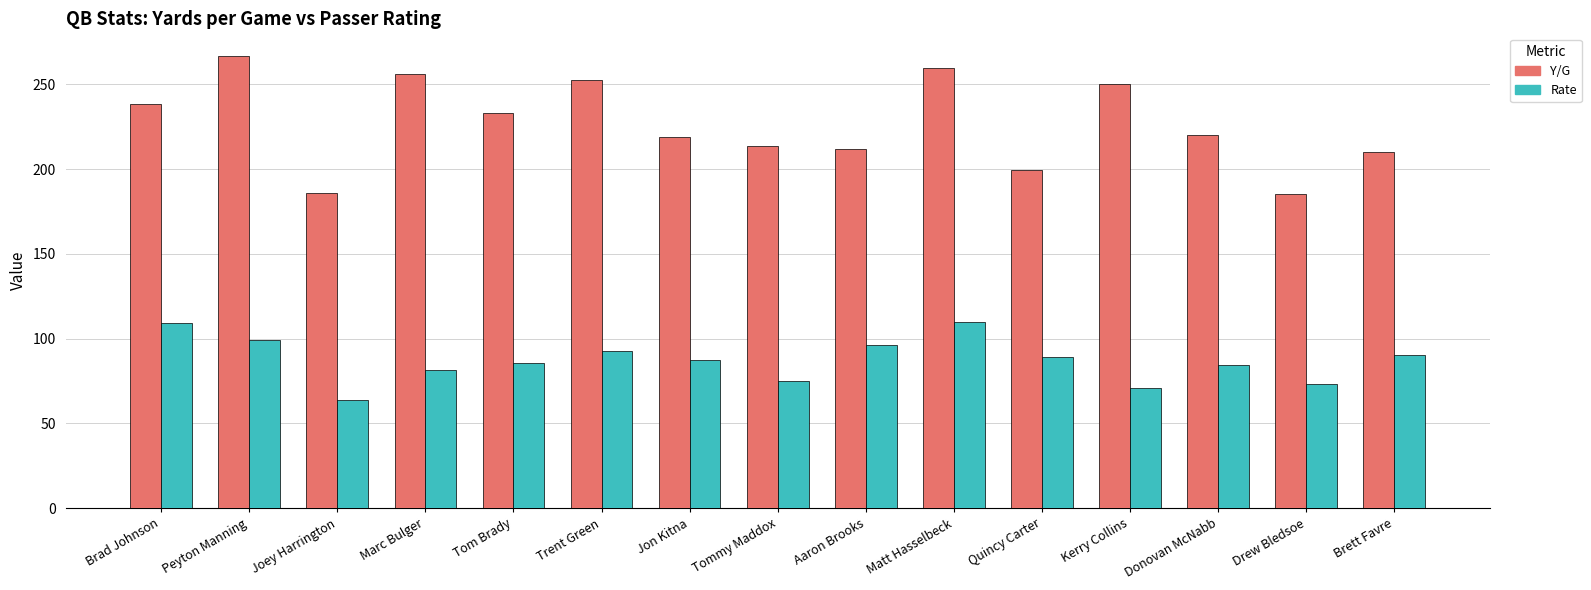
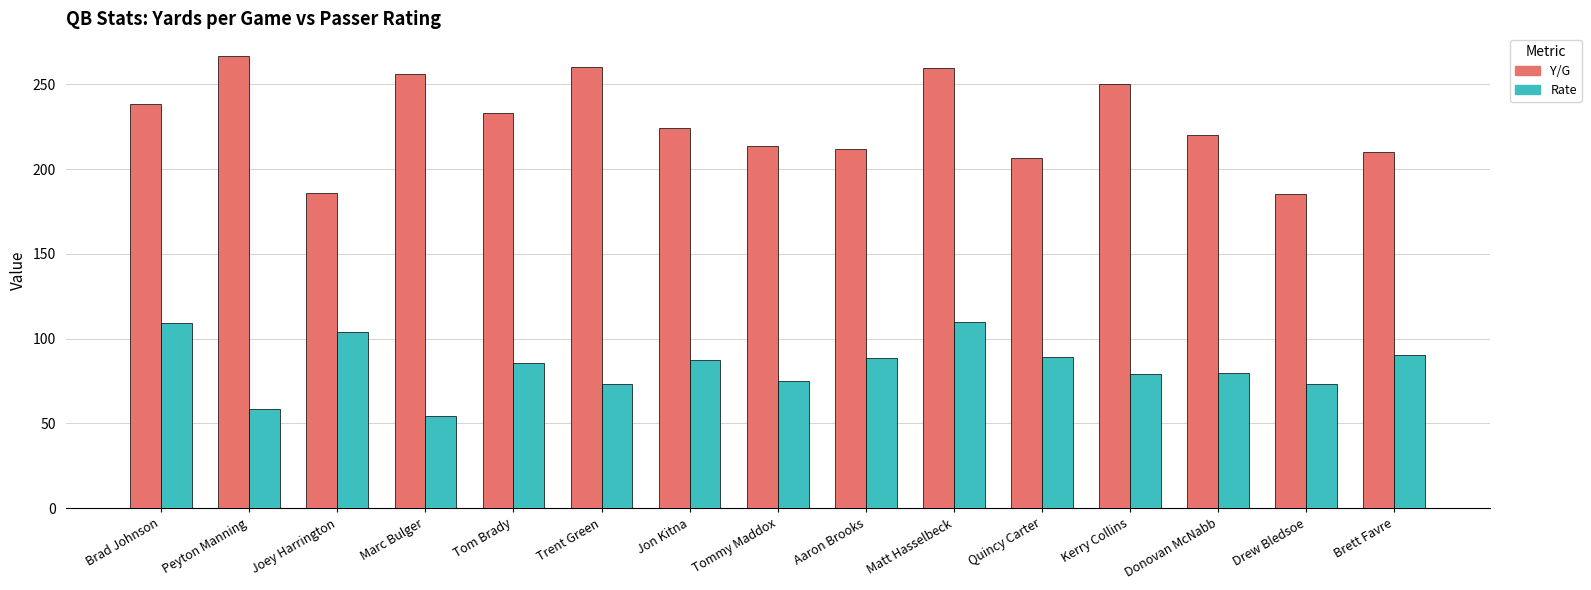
Rate, Peyton Manning: 99 -> 59
Rate, Joey Harrington: 64 -> 104
Rate, Marc Bulger: 81 -> 55
Y/G, Trent Green: 252 -> 260
Rate, Trent Green: 93 -> 73
Y/G, Jon Kitna: 219 -> 224
Rate, Aaron Brooks: 96 -> 89
Y/G, Quincy Carter: 200 -> 206
Rate, Kerry Collins: 71 -> 79
Rate, Donovan McNabb: 84 -> 80
